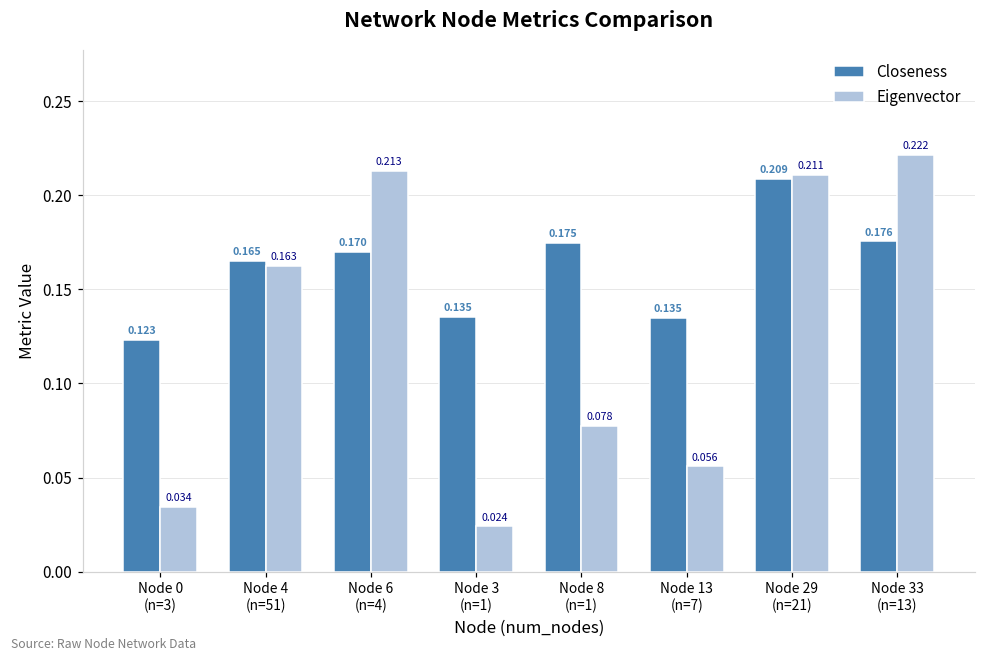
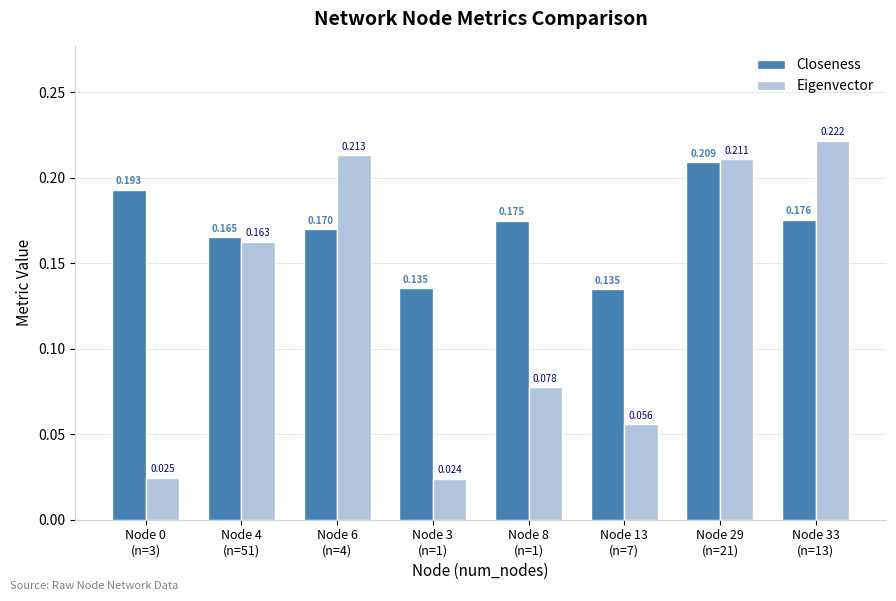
Closeness, Node 0 (n=3): 0.123 -> 0.193
Eigenvector, Node 0 (n=3): 0.034 -> 0.025
